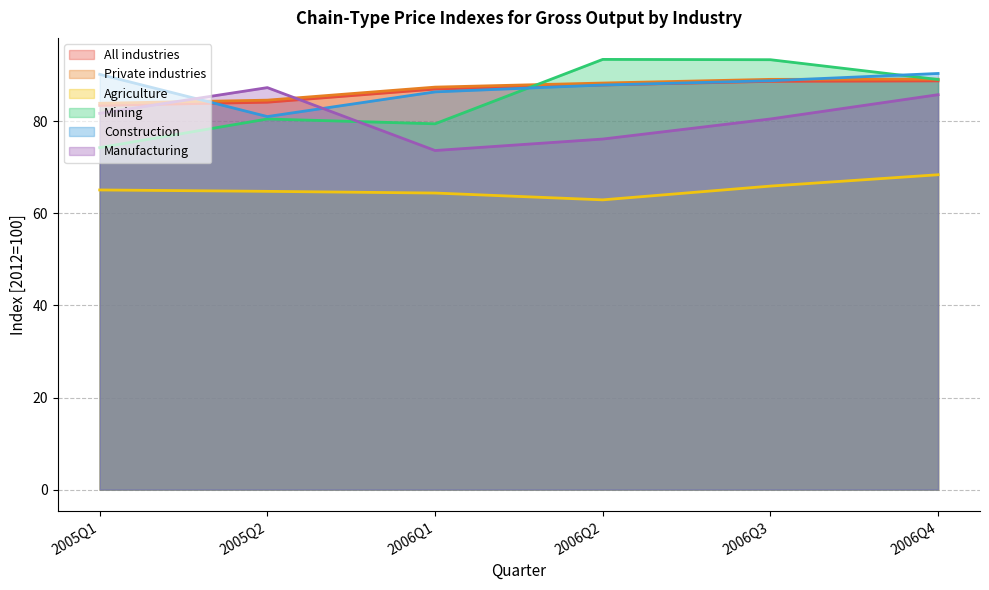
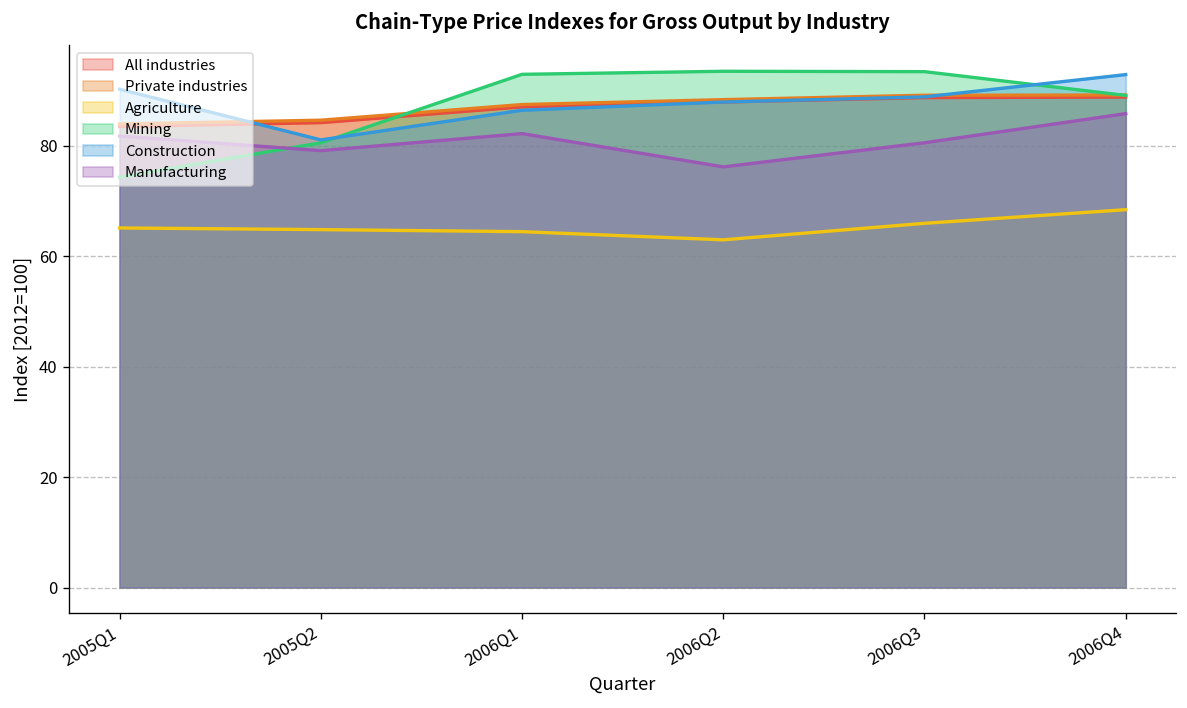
Manufacturing, 2005Q2: 87 -> 79
Mining, 2006Q1: 79 -> 93
Manufacturing, 2006Q1: 74 -> 82
Construction, 2006Q4: 90 -> 93
